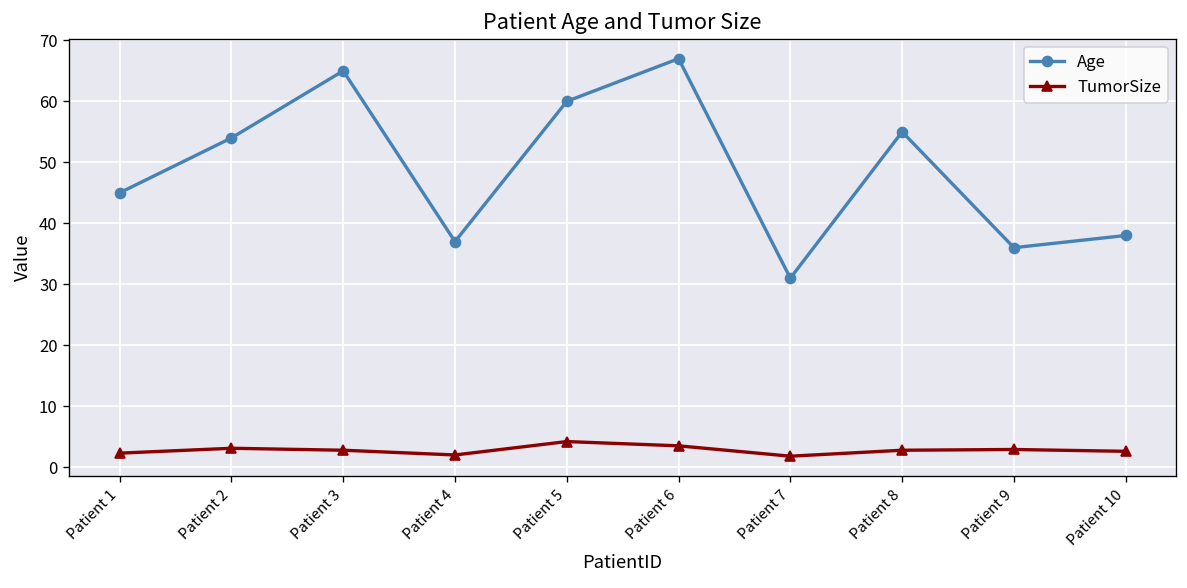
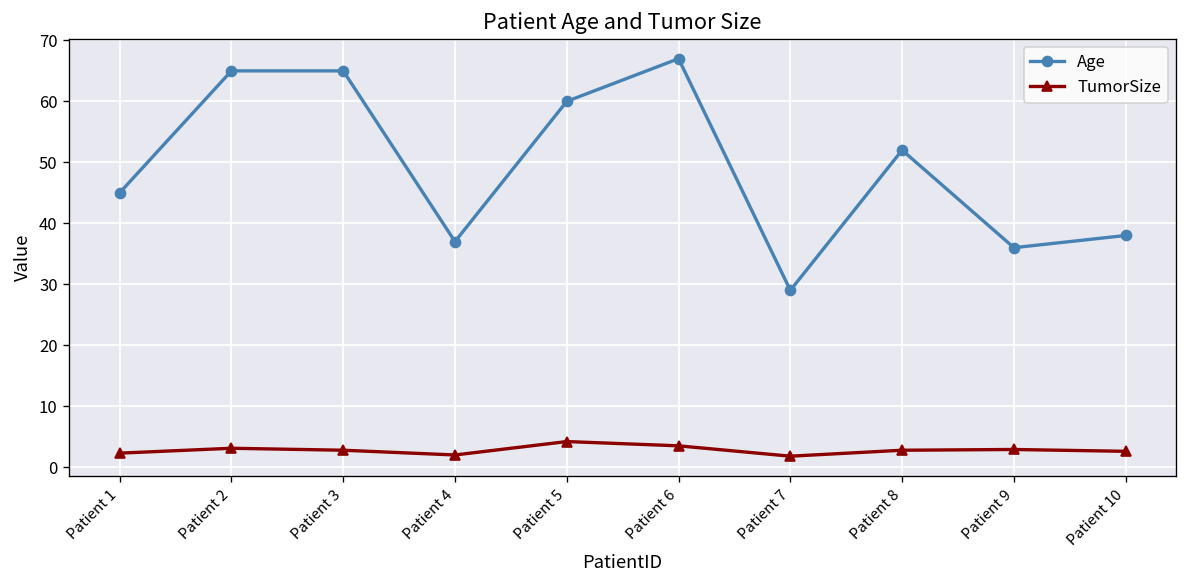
Age, Patient 2: 54 -> 65
Age, Patient 7: 31 -> 29
Age, Patient 8: 55 -> 52
